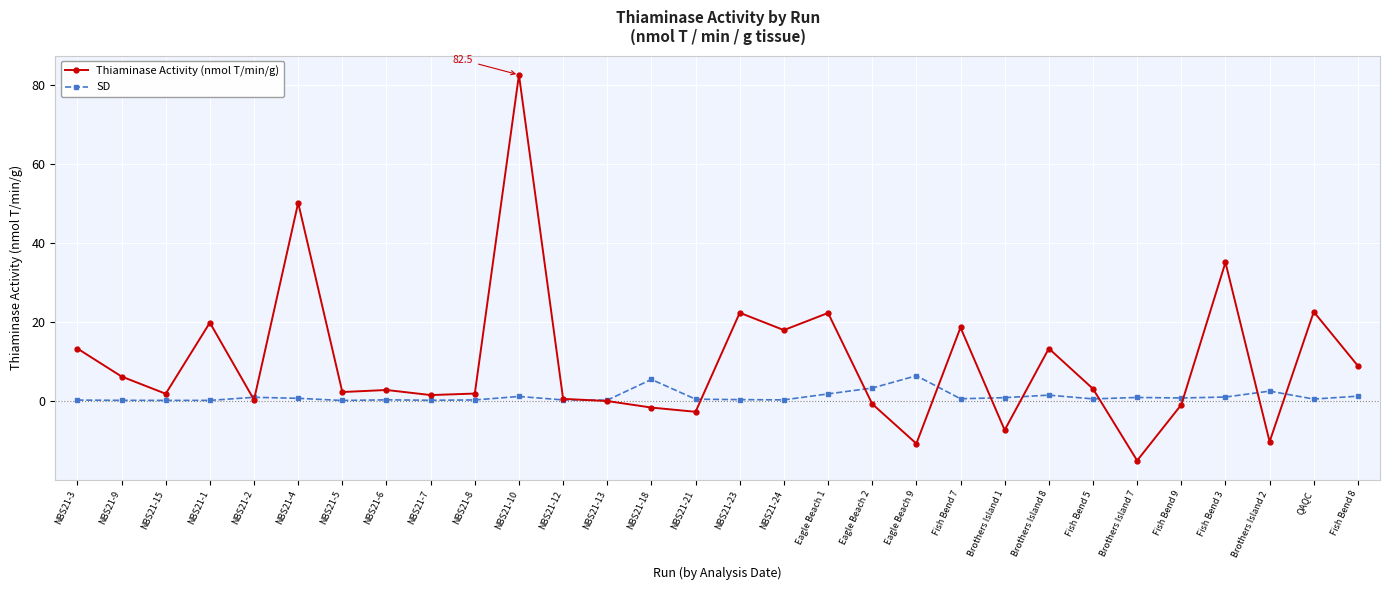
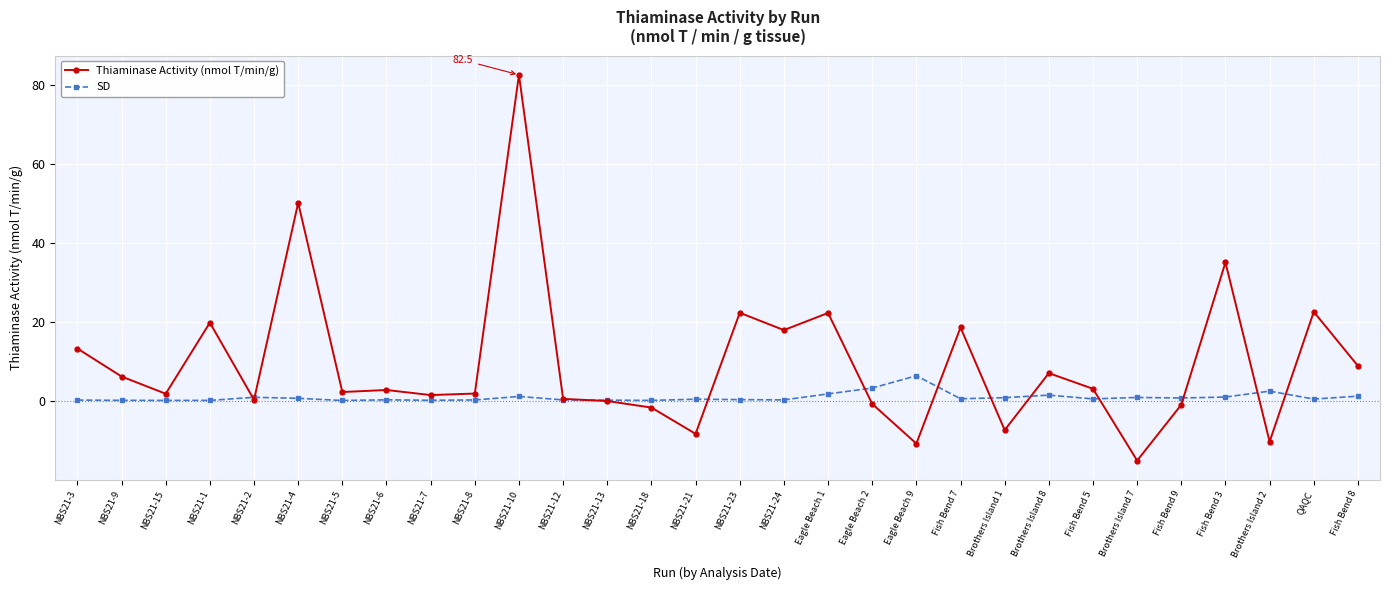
SD, NBS21-18: 5 -> 0
Thiaminase Activity (nmol T/min/g), NBS21-21: -3 -> -8
Thiaminase Activity (nmol T/min/g), Brothers Island 8: 13 -> 7
